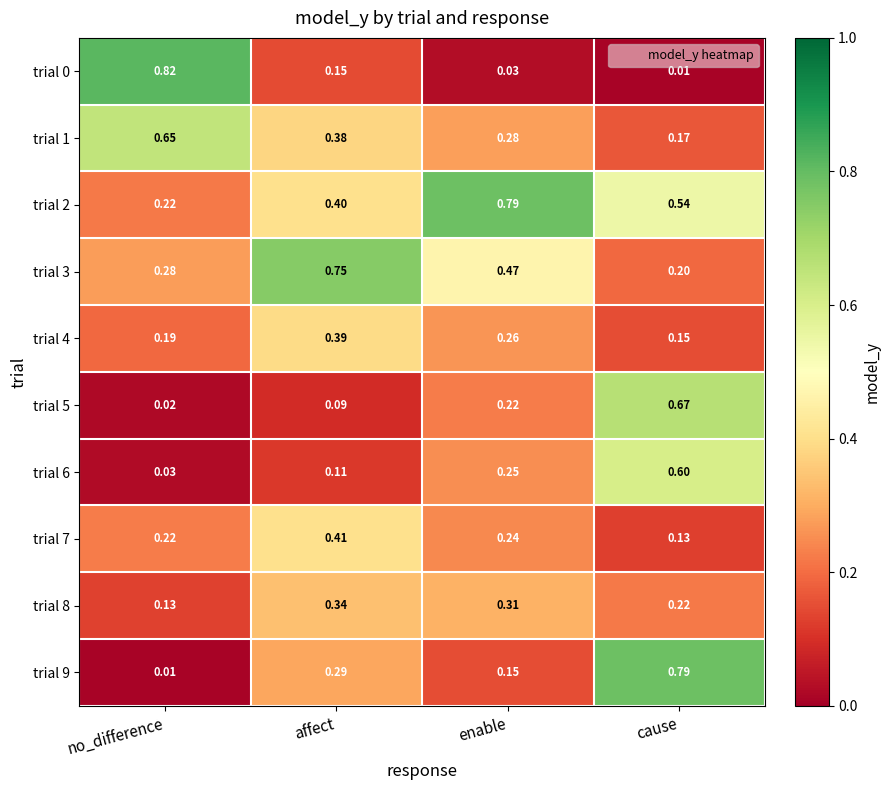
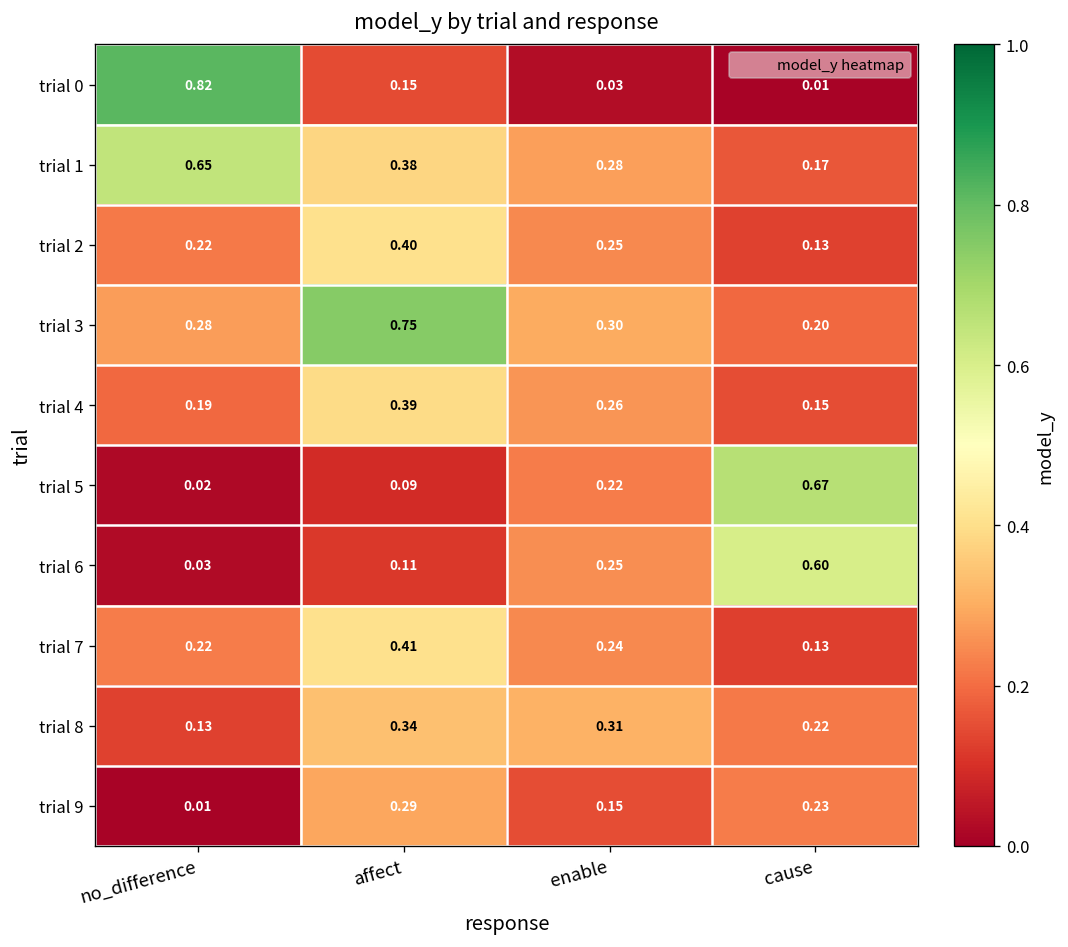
trial 2, enable: 0.79 -> 0.25
trial 2, cause: 0.54 -> 0.13
trial 3, enable: 0.47 -> 0.30
trial 9, cause: 0.79 -> 0.23
